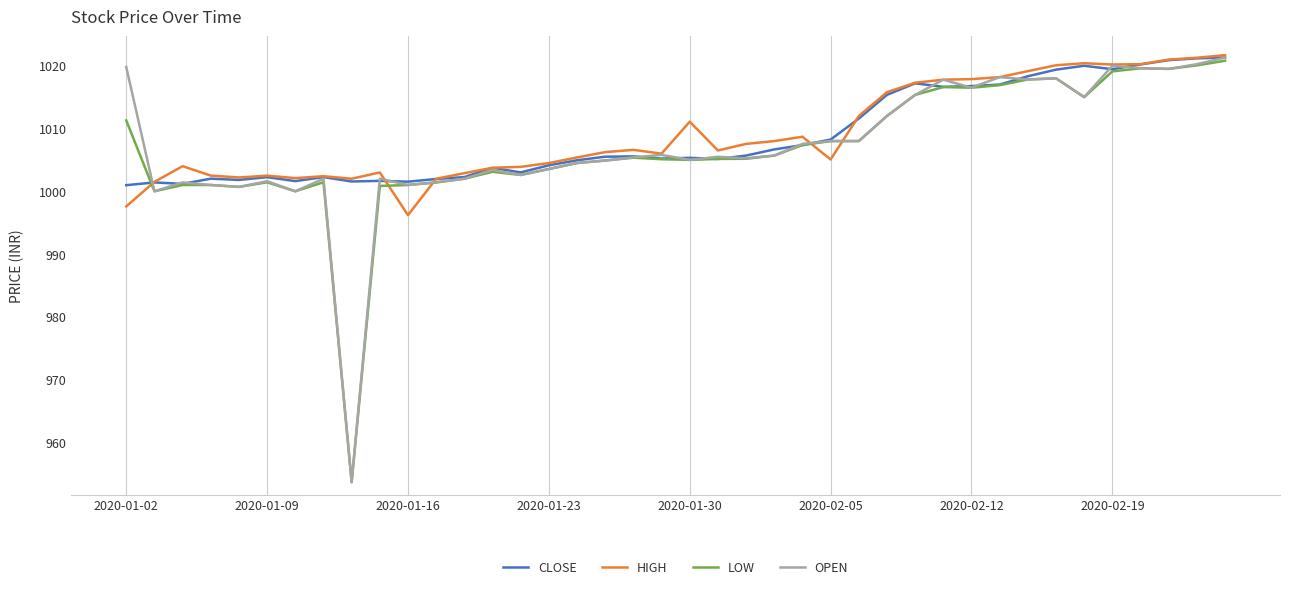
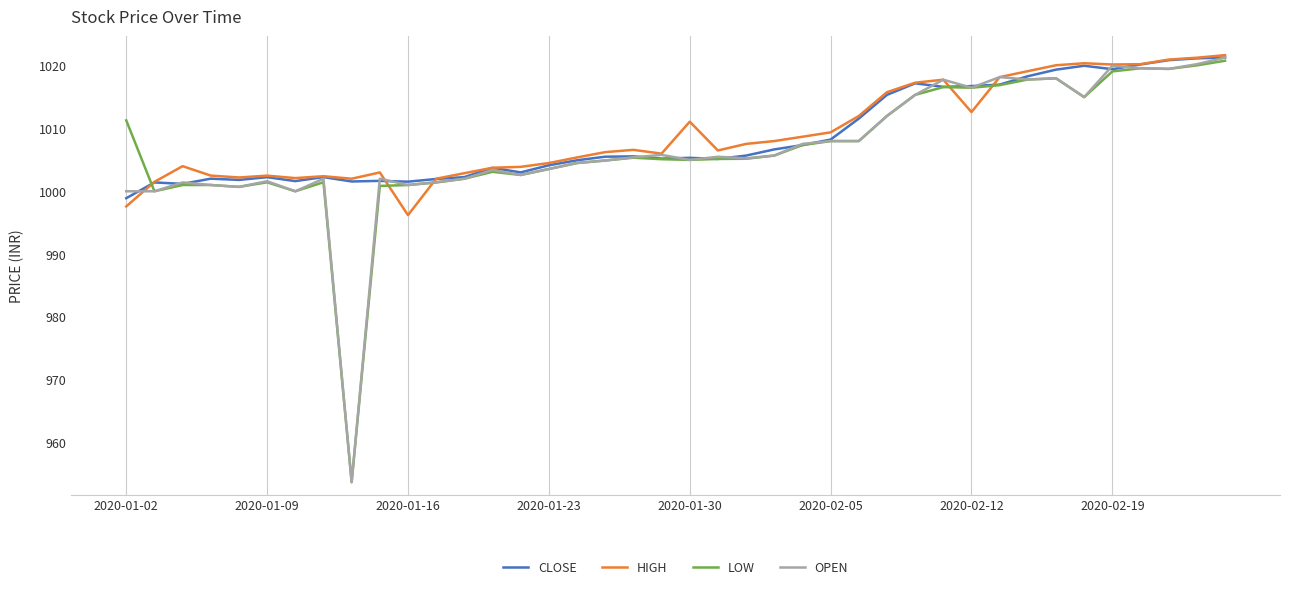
CLOSE, 2020-01-02: 1001 -> 999
OPEN, 2020-01-02: 1020 -> 1000
HIGH, 2020-02-05: 1005 -> 1009
HIGH, 2020-02-12: 1018 -> 1013
